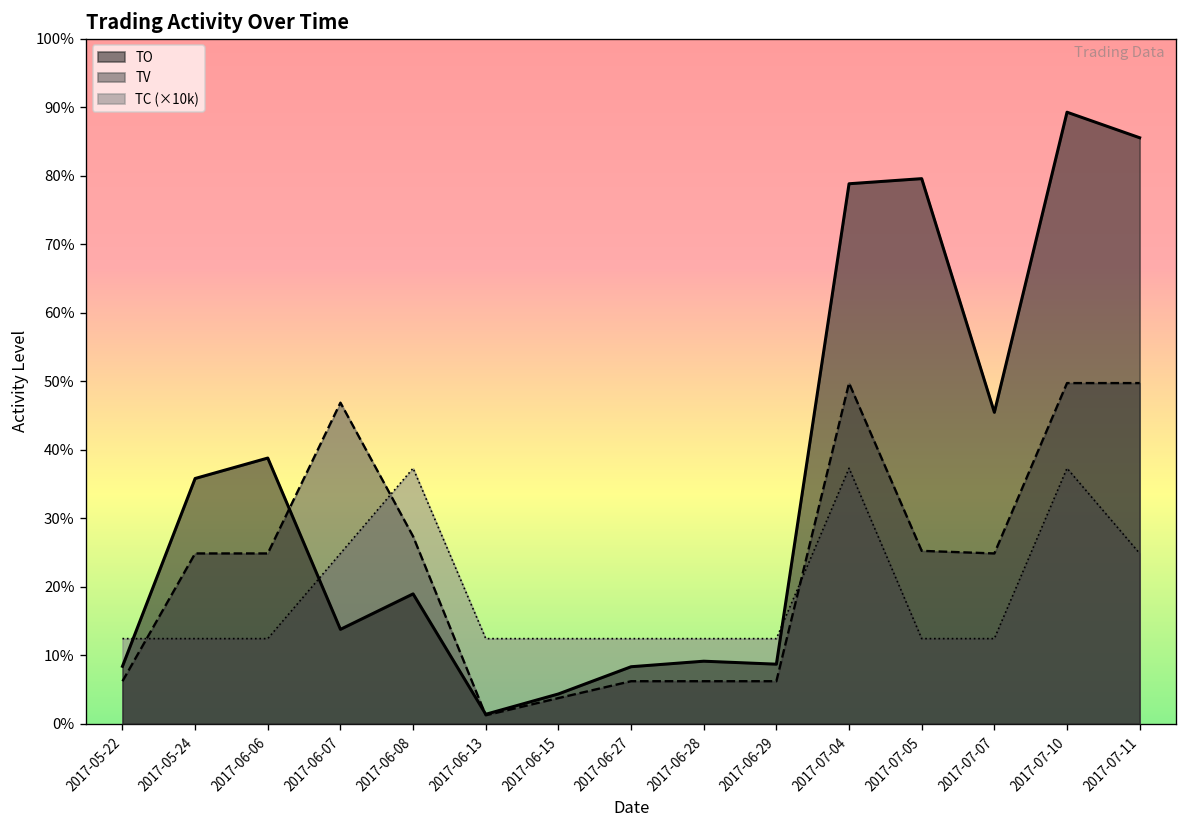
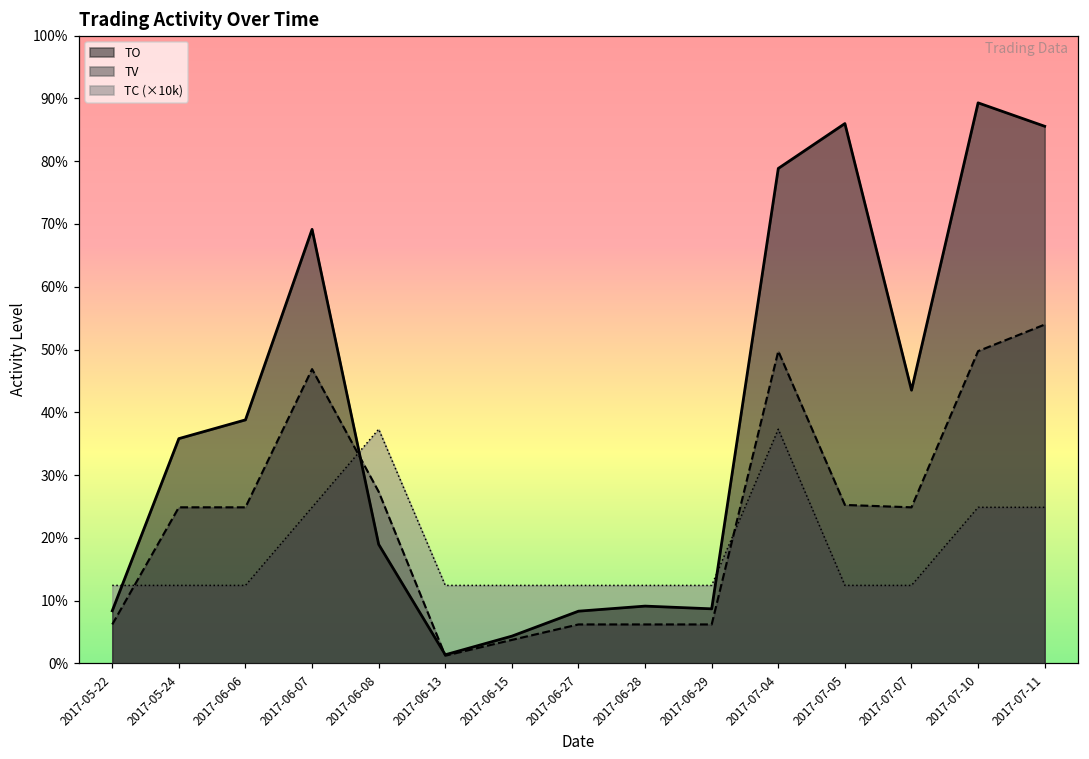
TO, 2017-06-07: 14% -> 69%
TO, 2017-07-05: 80% -> 86%
TO, 2017-07-07: 45% -> 44%
TC (×10k), 2017-07-10: 37% -> 25%
TV, 2017-07-11: 50% -> 54%
